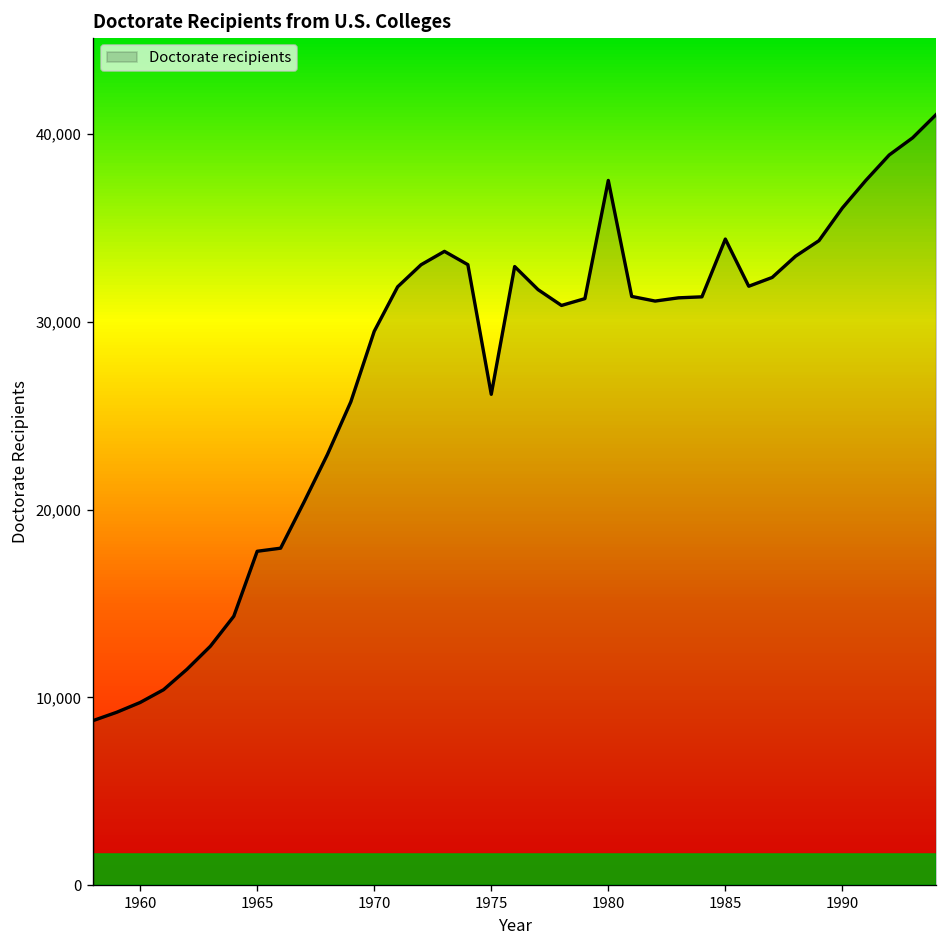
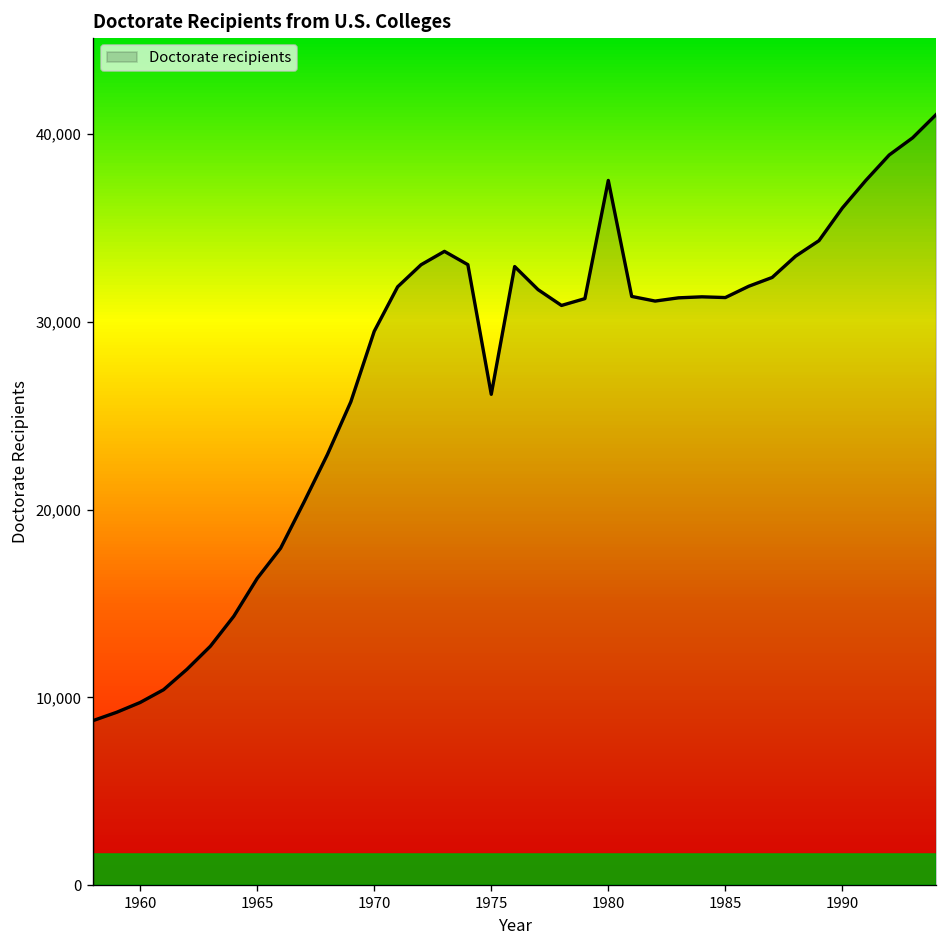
1965: 17,800 -> 16,300
1985: 34,400 -> 31,300
